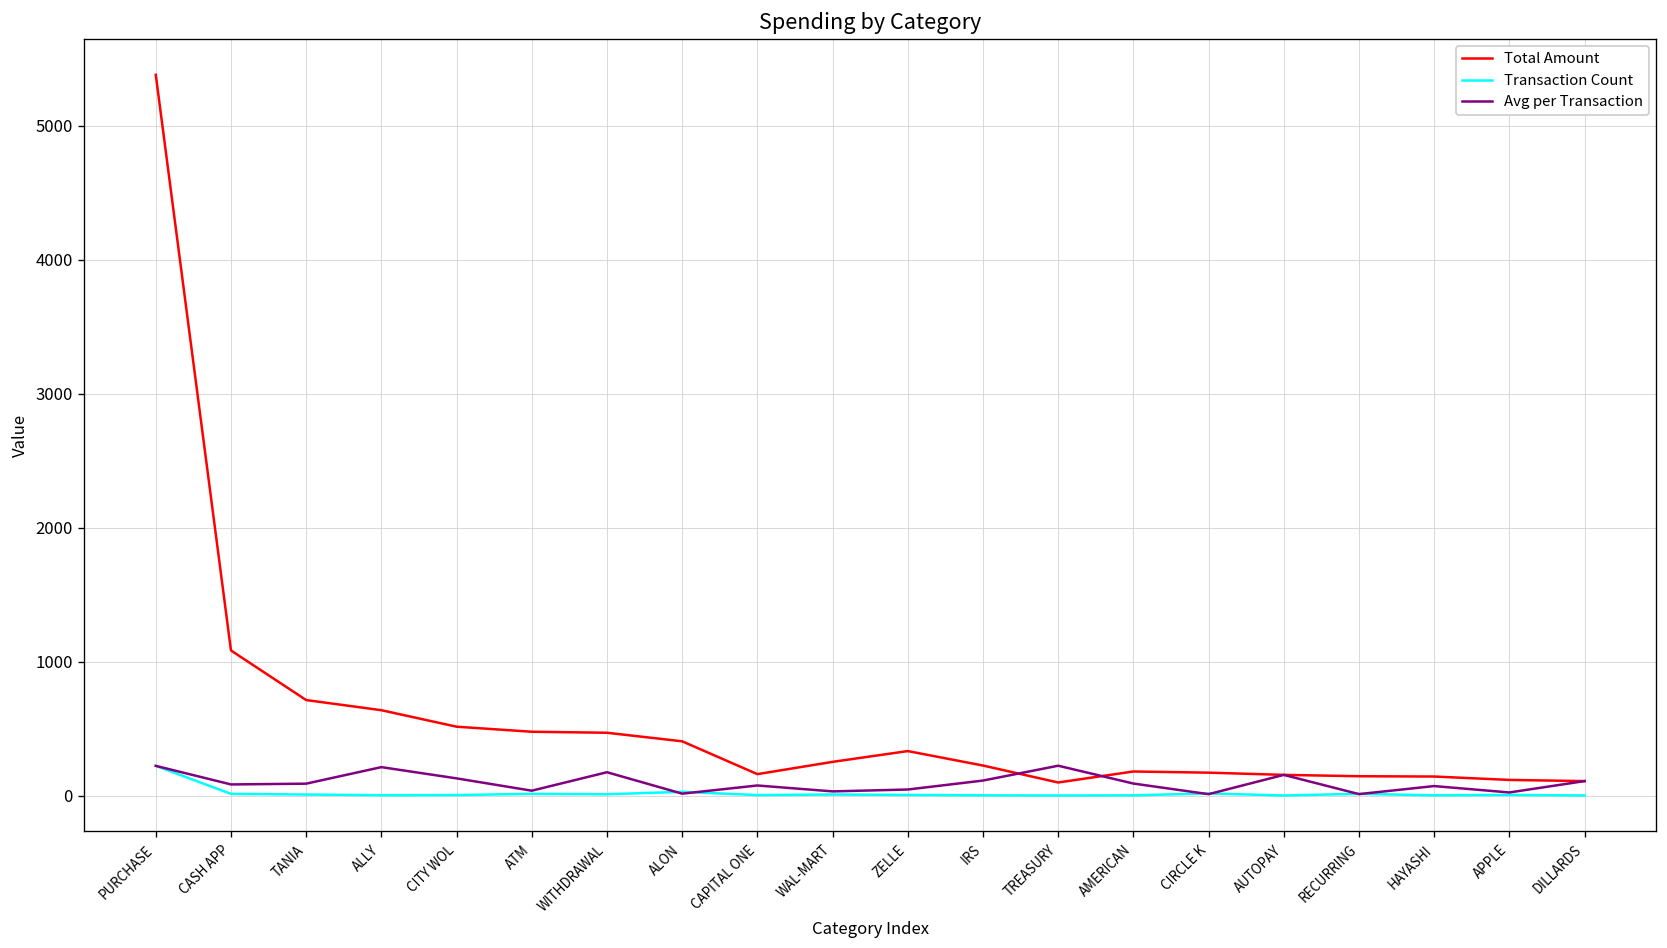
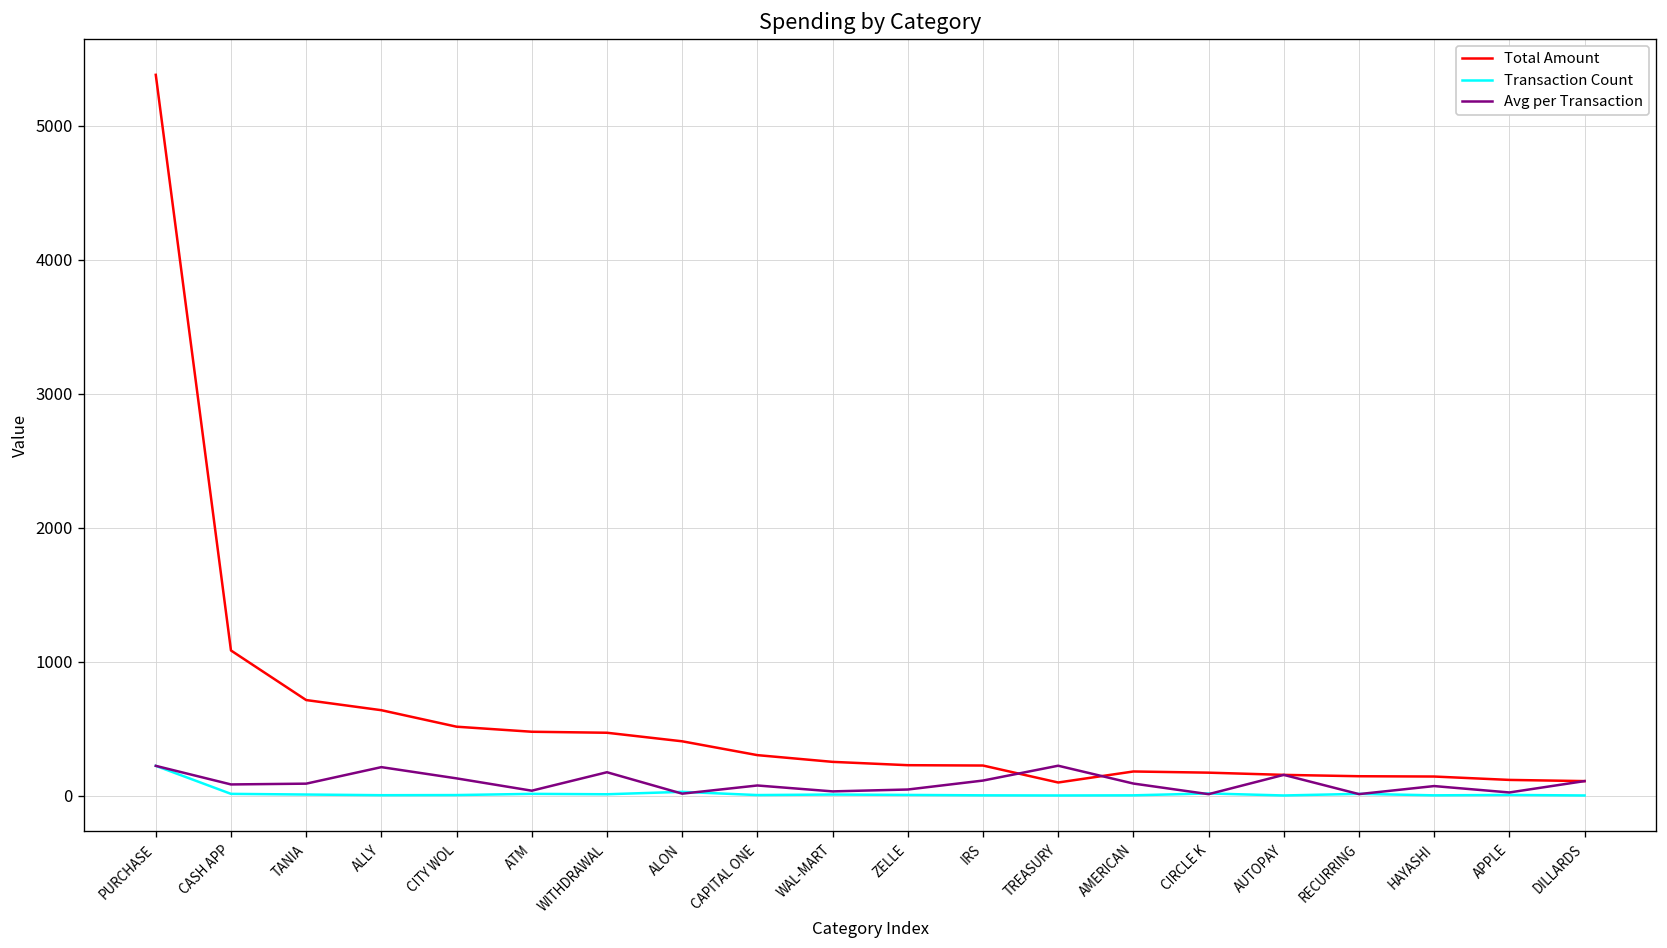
Total Amount, CAPITAL ONE: 160 -> 300
Total Amount, ZELLE: 330 -> 230
